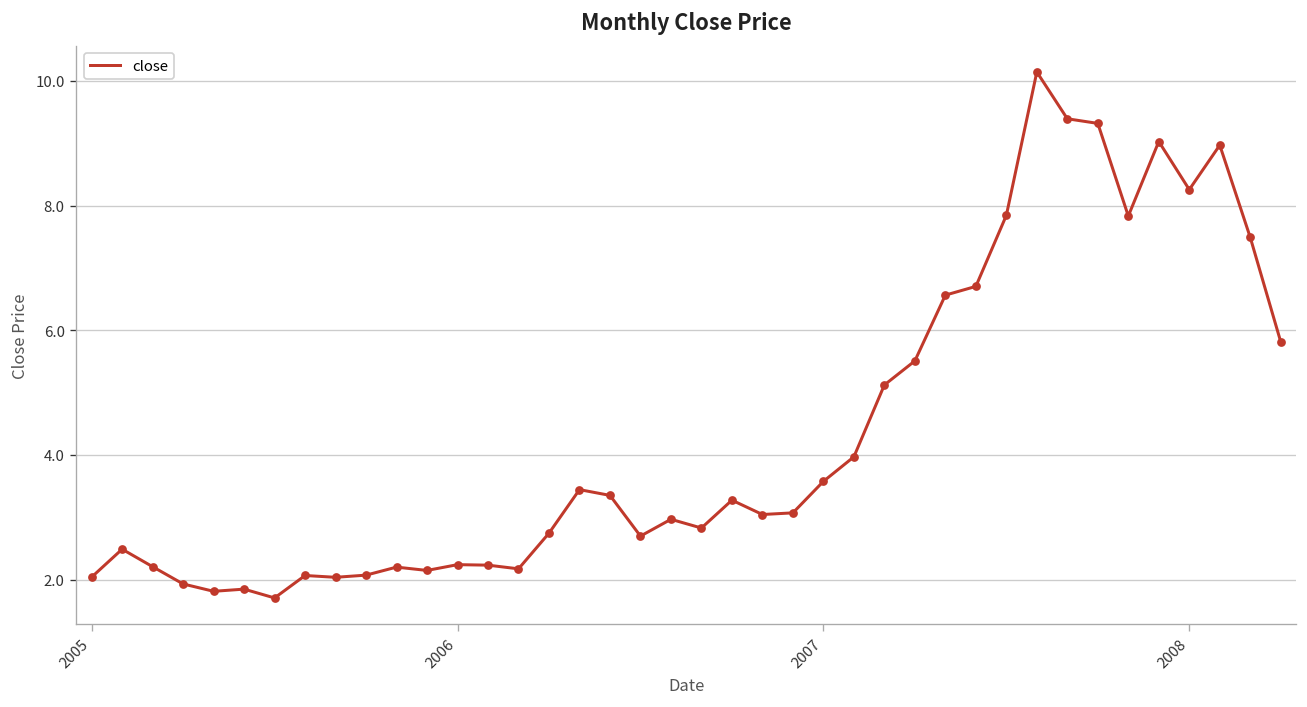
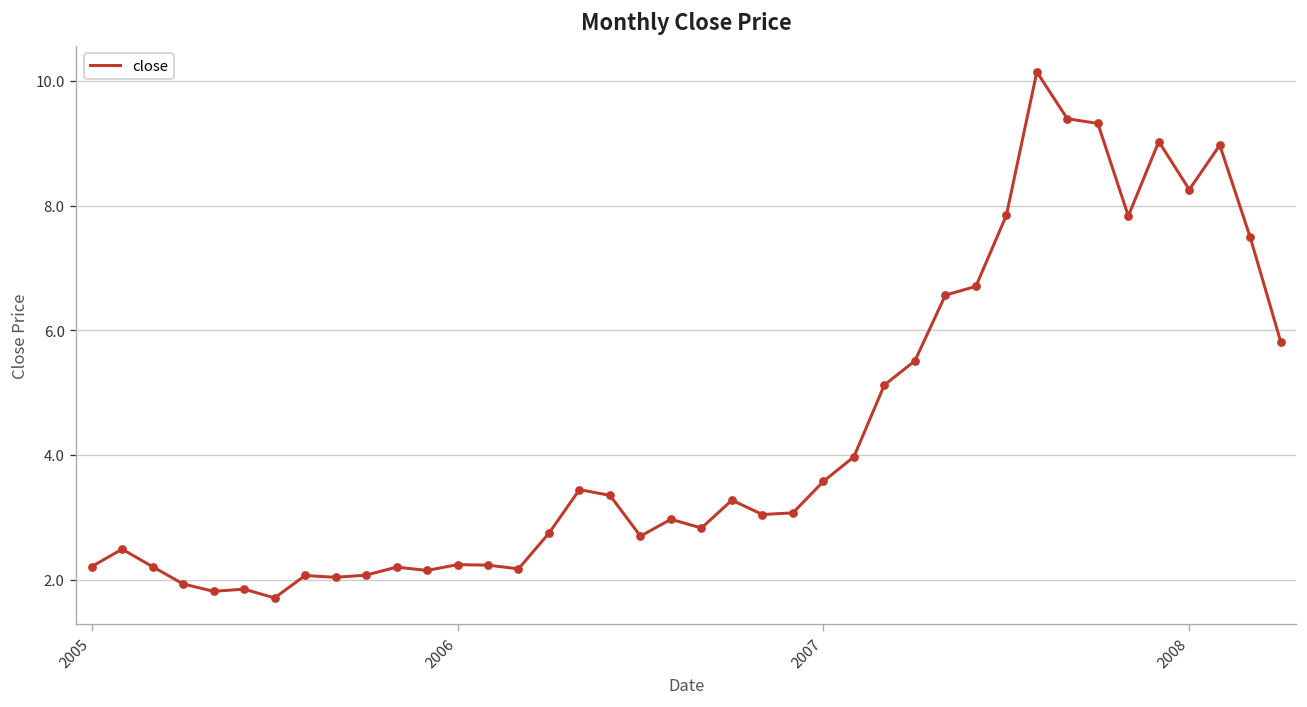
2005: 2.0 -> 2.2
